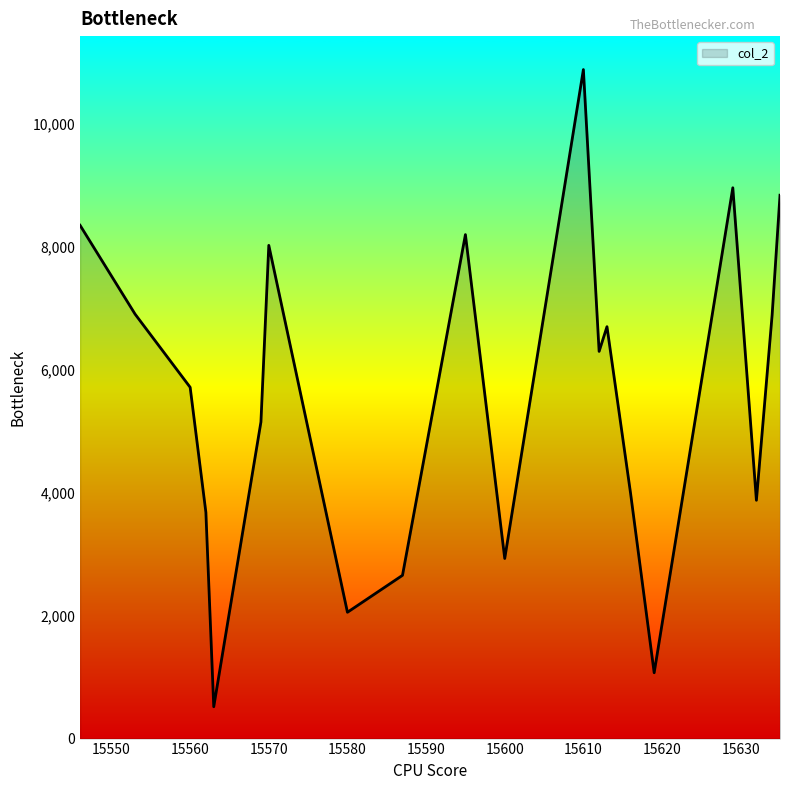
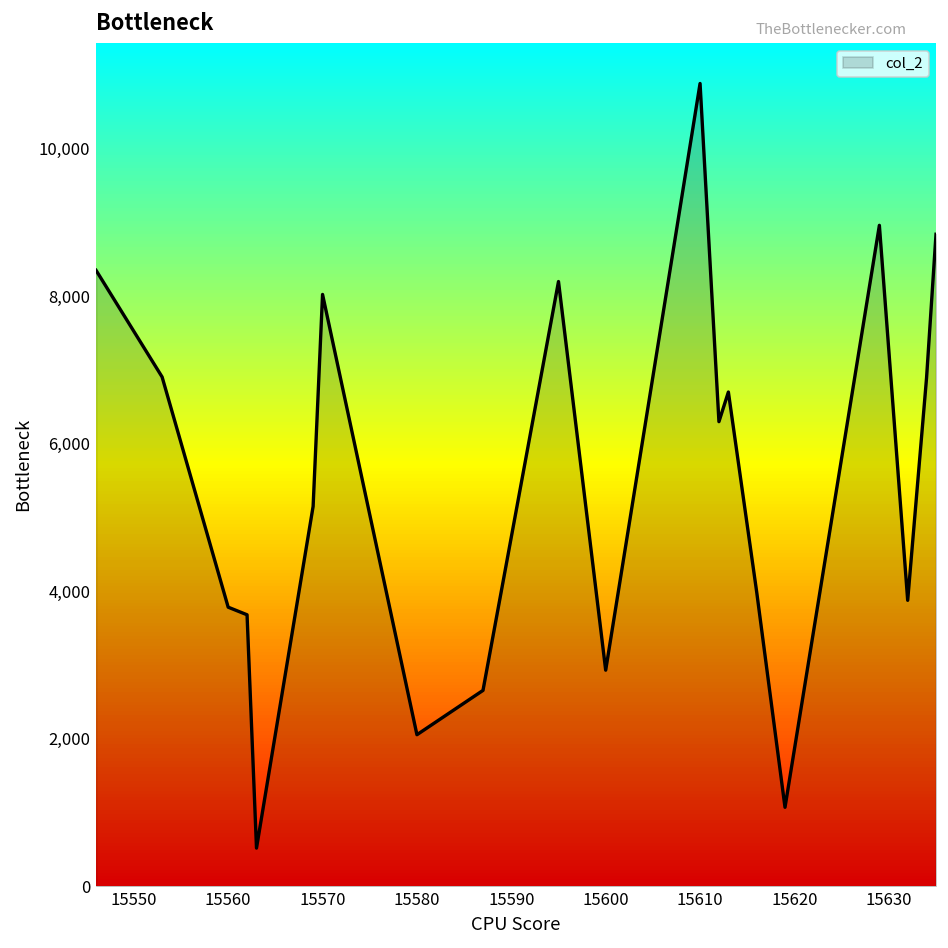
15560: 5,700 -> 3,800
